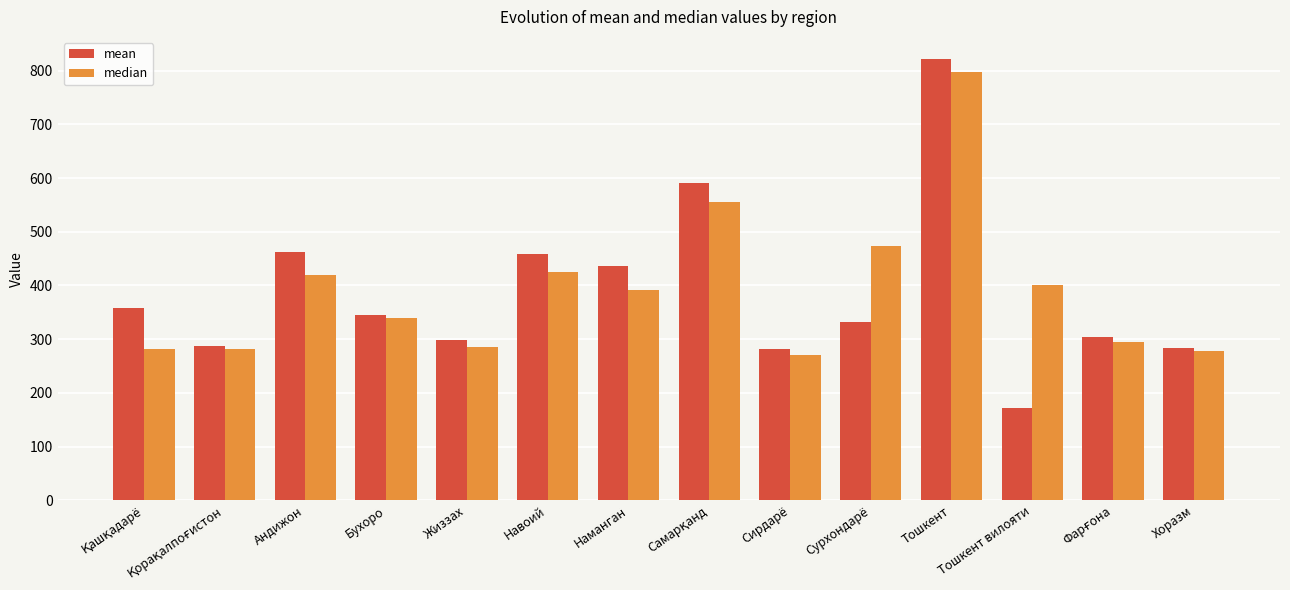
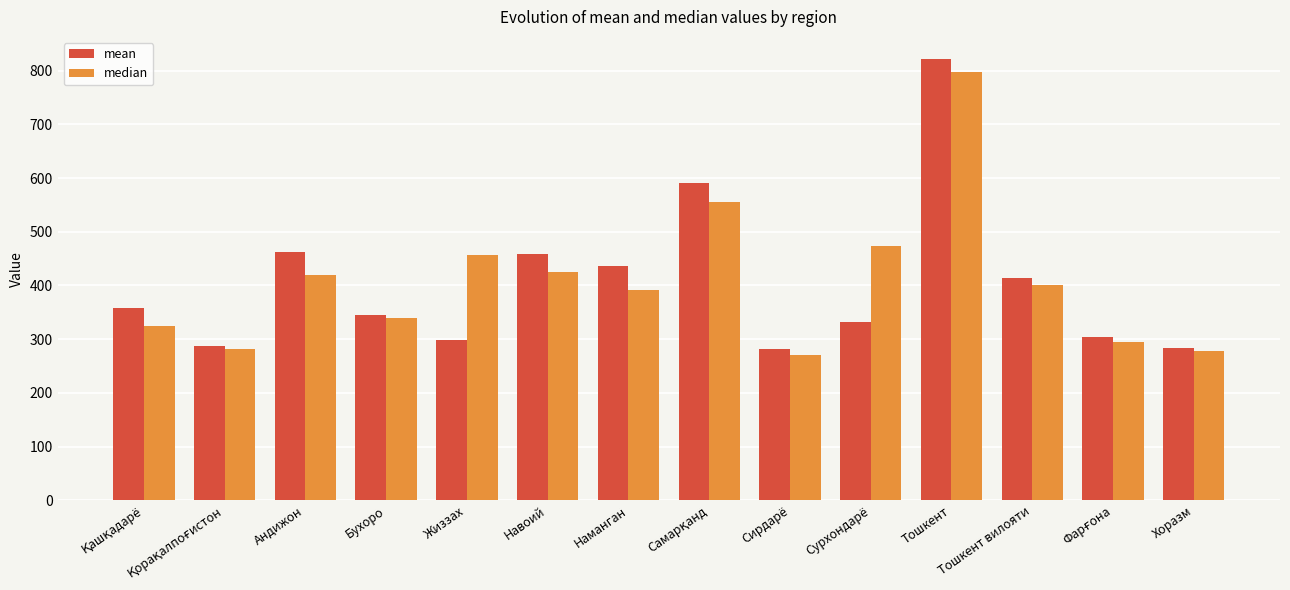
median, Қашқадарё: 280 -> 330
median, Жиззах: 280 -> 460
mean, Тошкент вилояти: 170 -> 410
